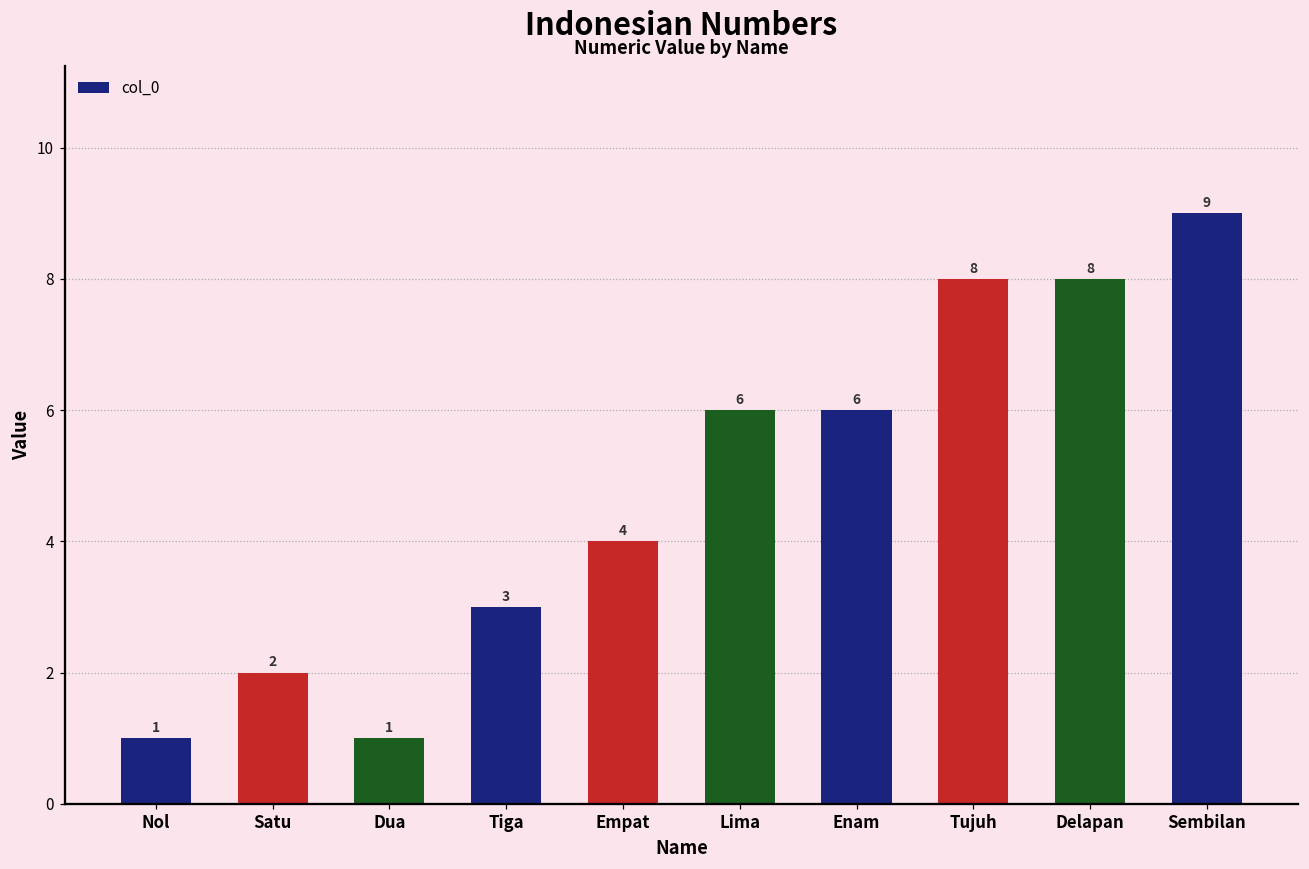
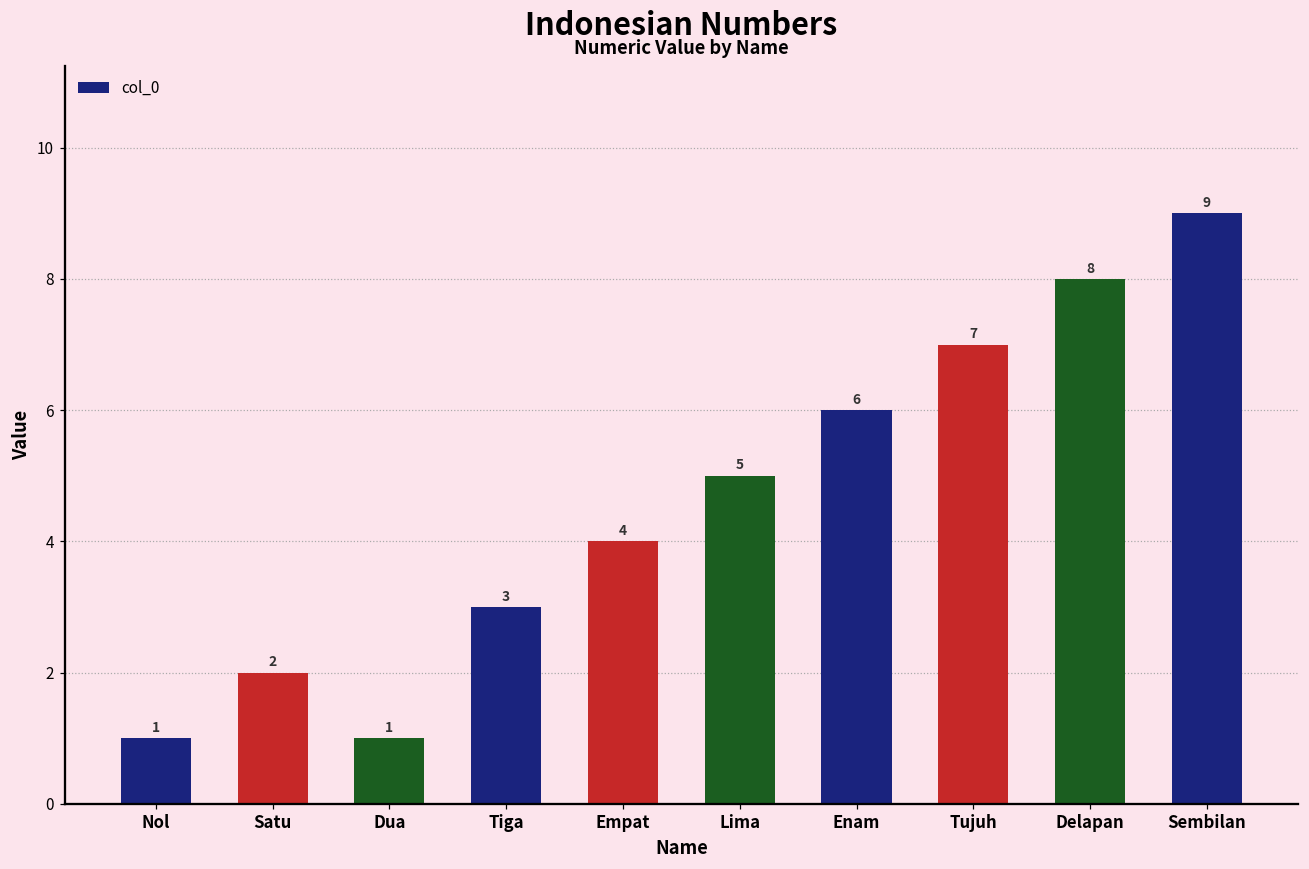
Lima: 6 -> 5
Tujuh: 8 -> 7
